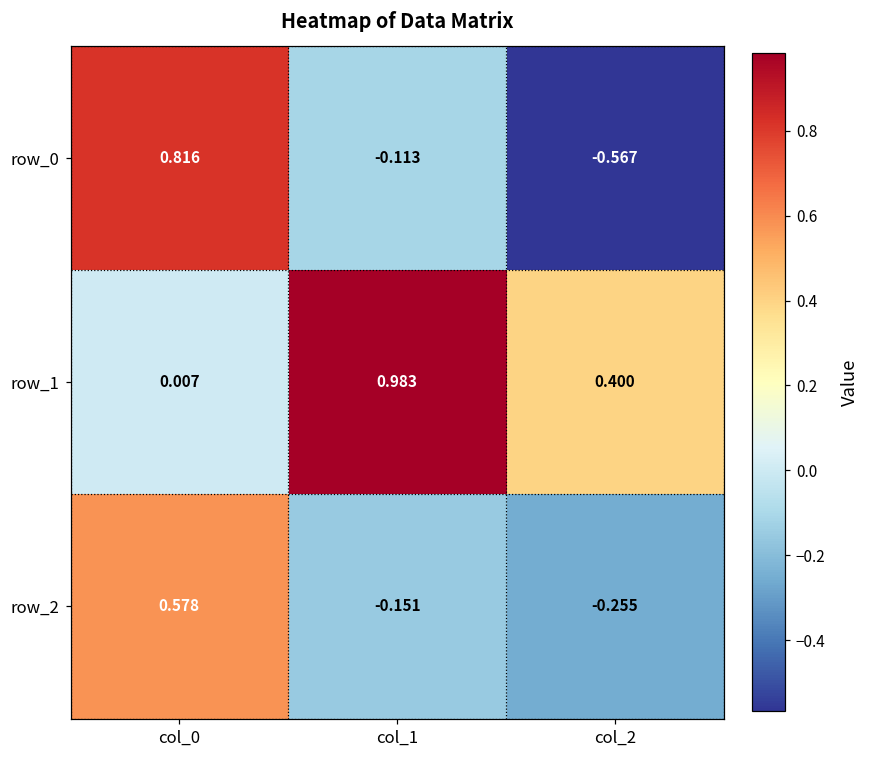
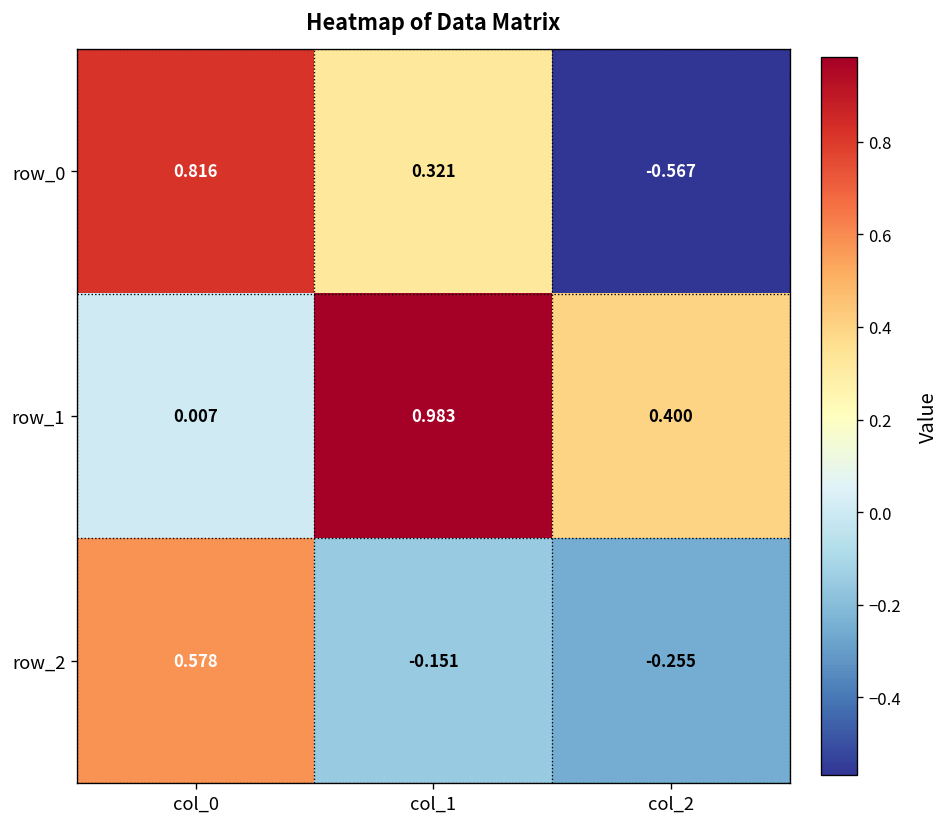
row_0, col_1: -0.113 -> 0.321
